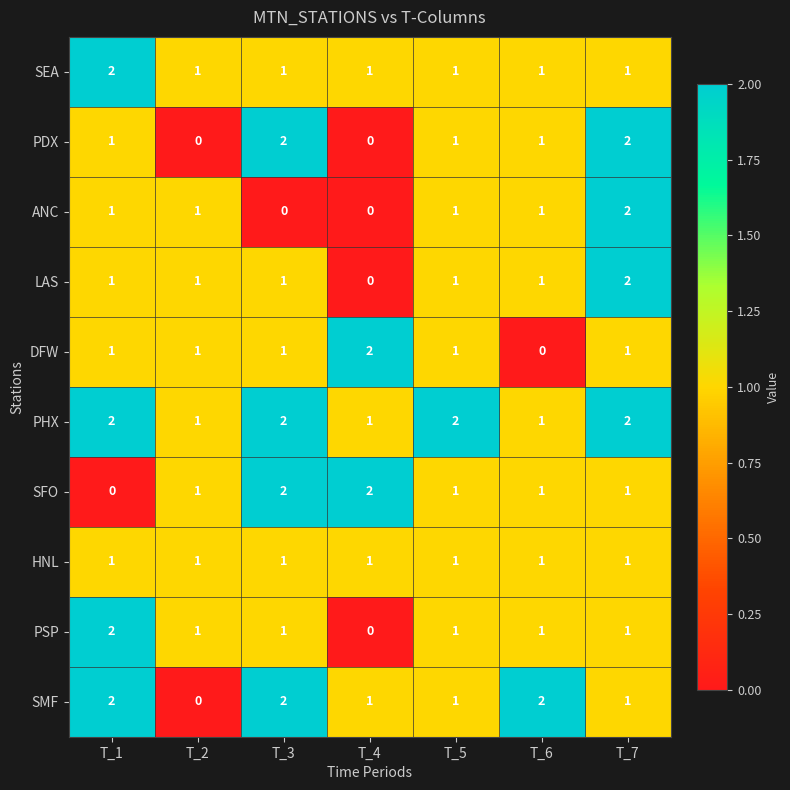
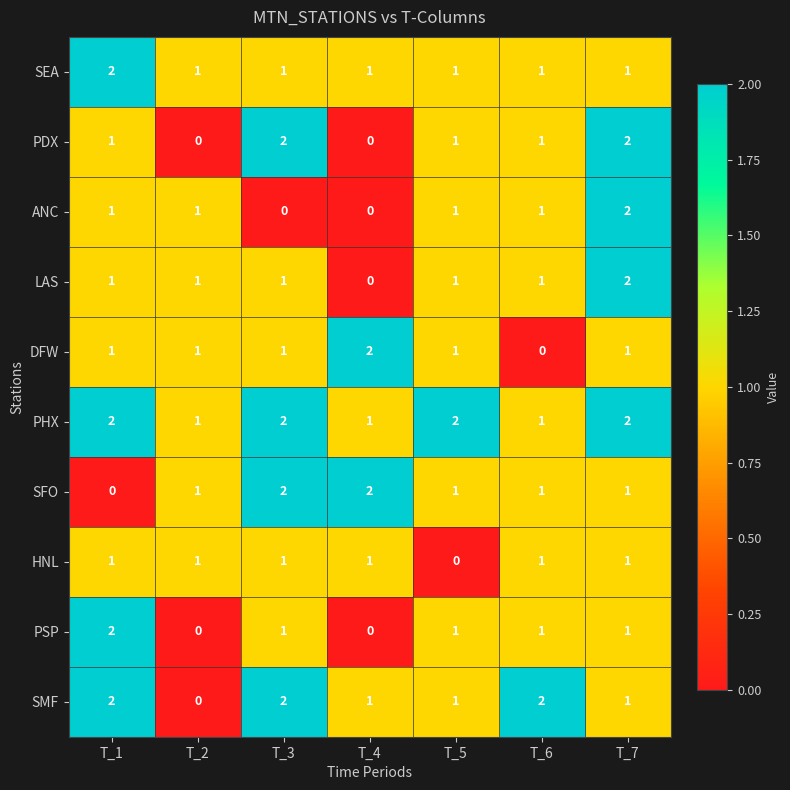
HNL, T_5: 1 -> 0
PSP, T_2: 1 -> 0
